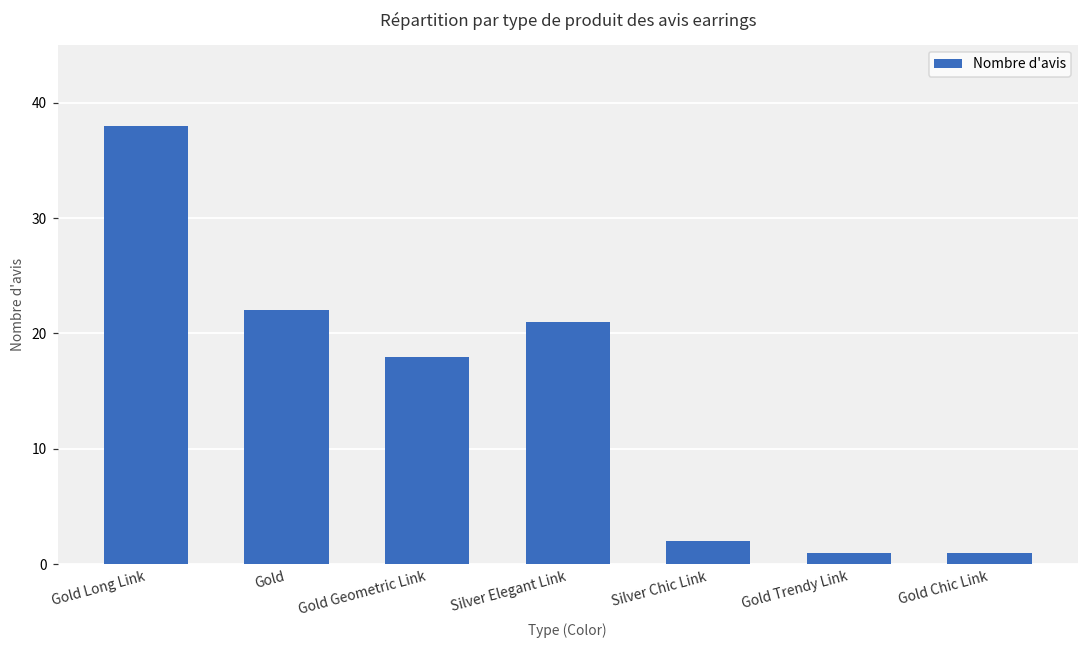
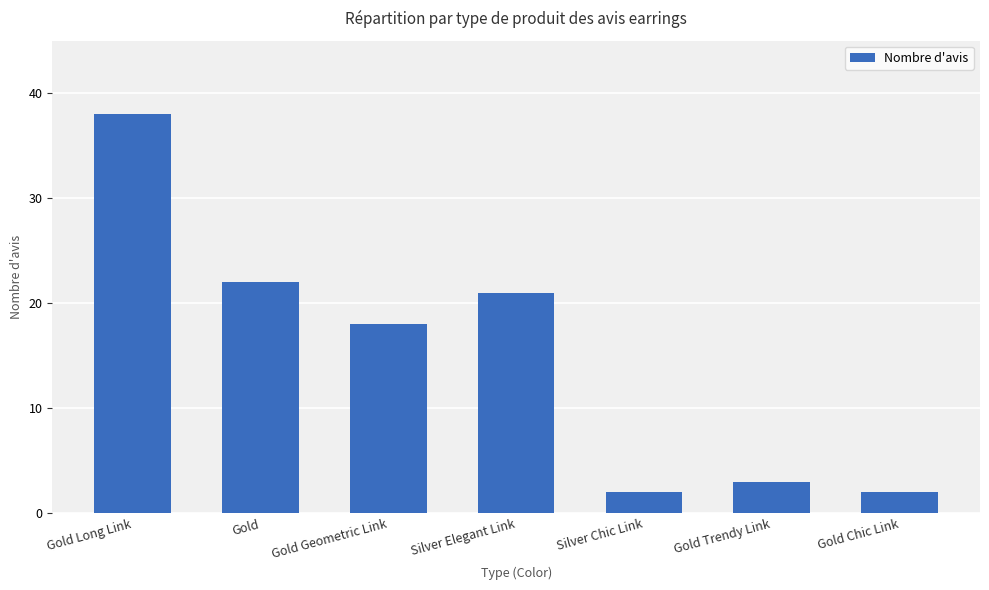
Gold Trendy Link: 1 -> 3
Gold Chic Link: 1 -> 2
